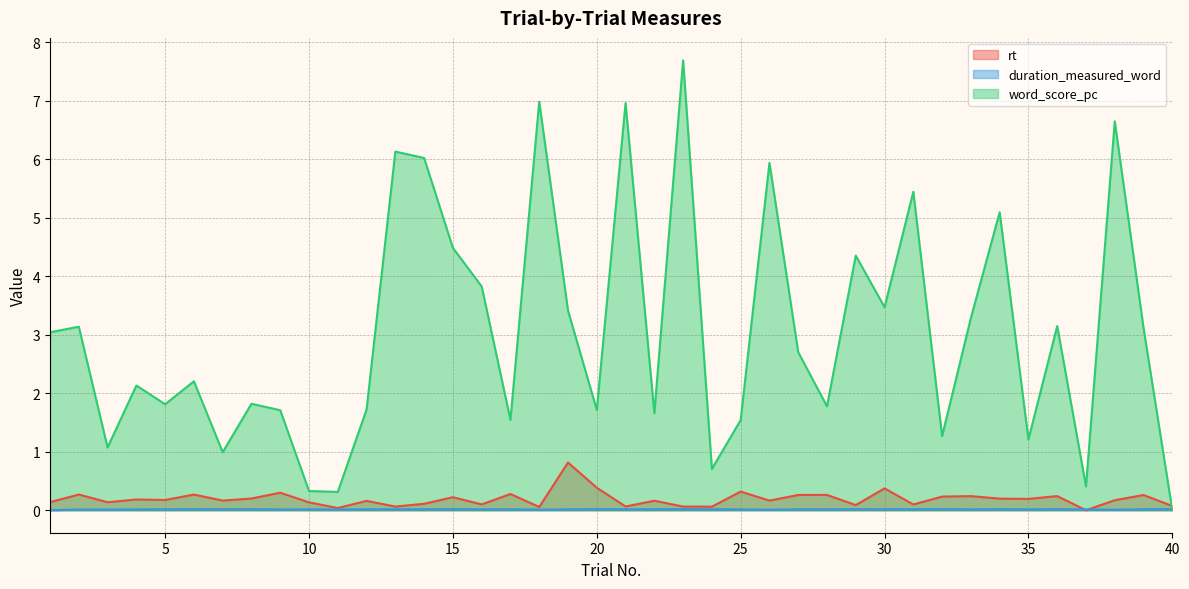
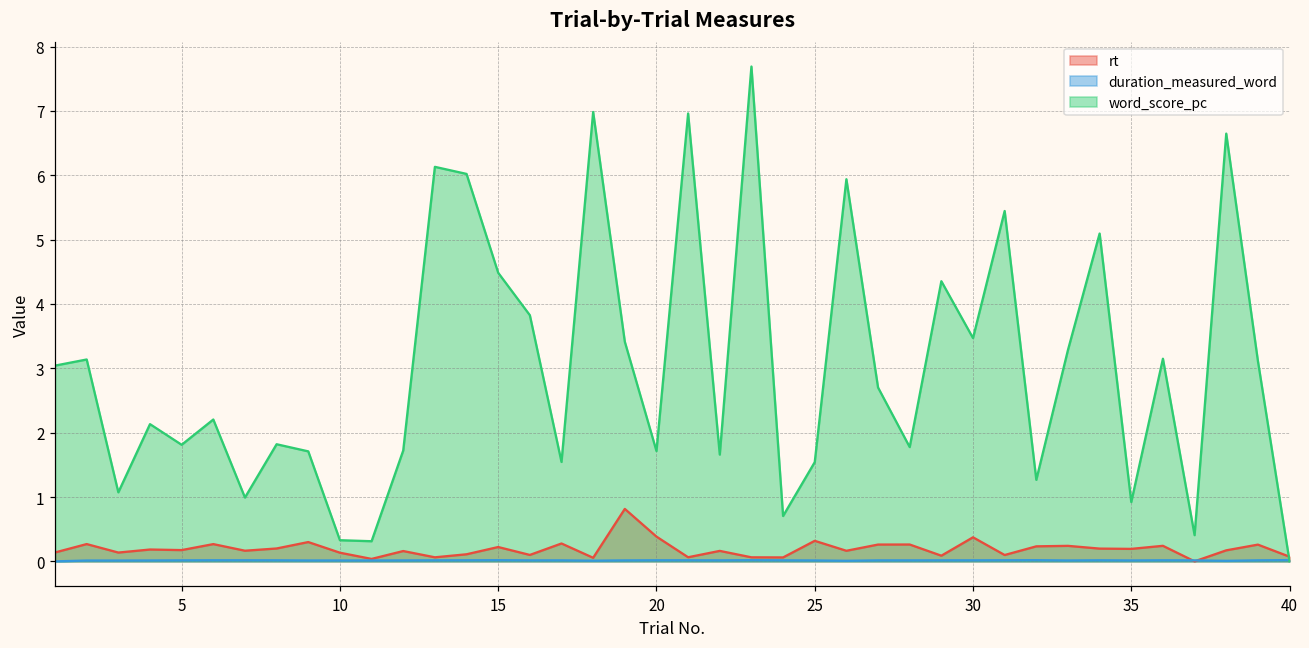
word_score_pc, 35: 1.2 -> 0.9
